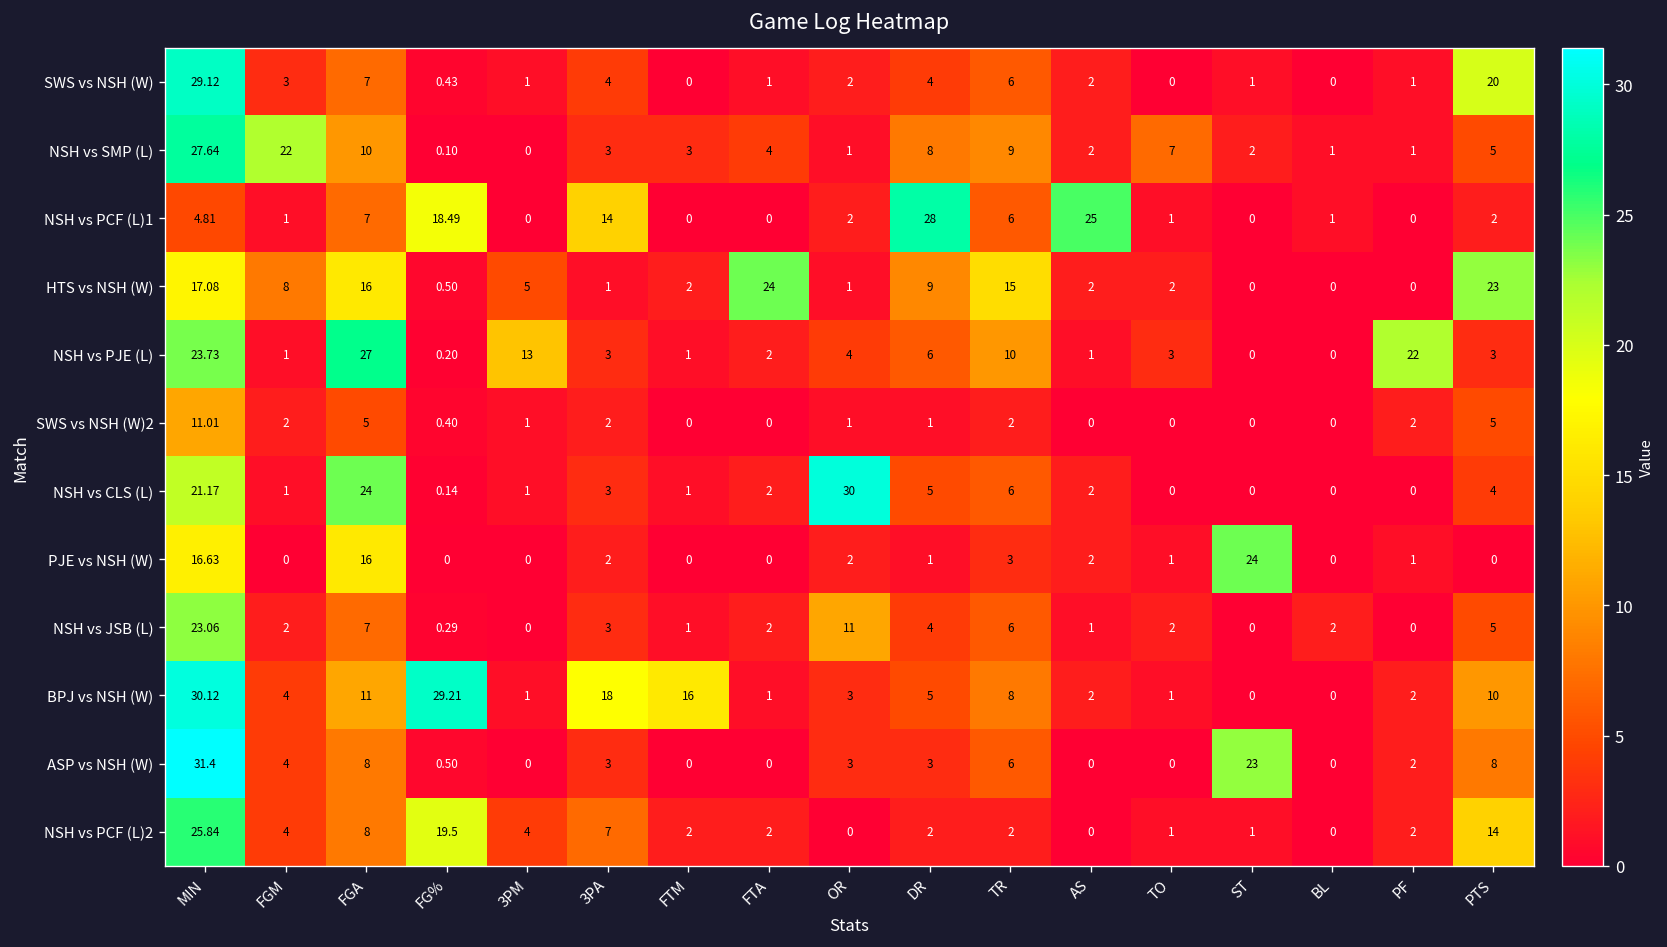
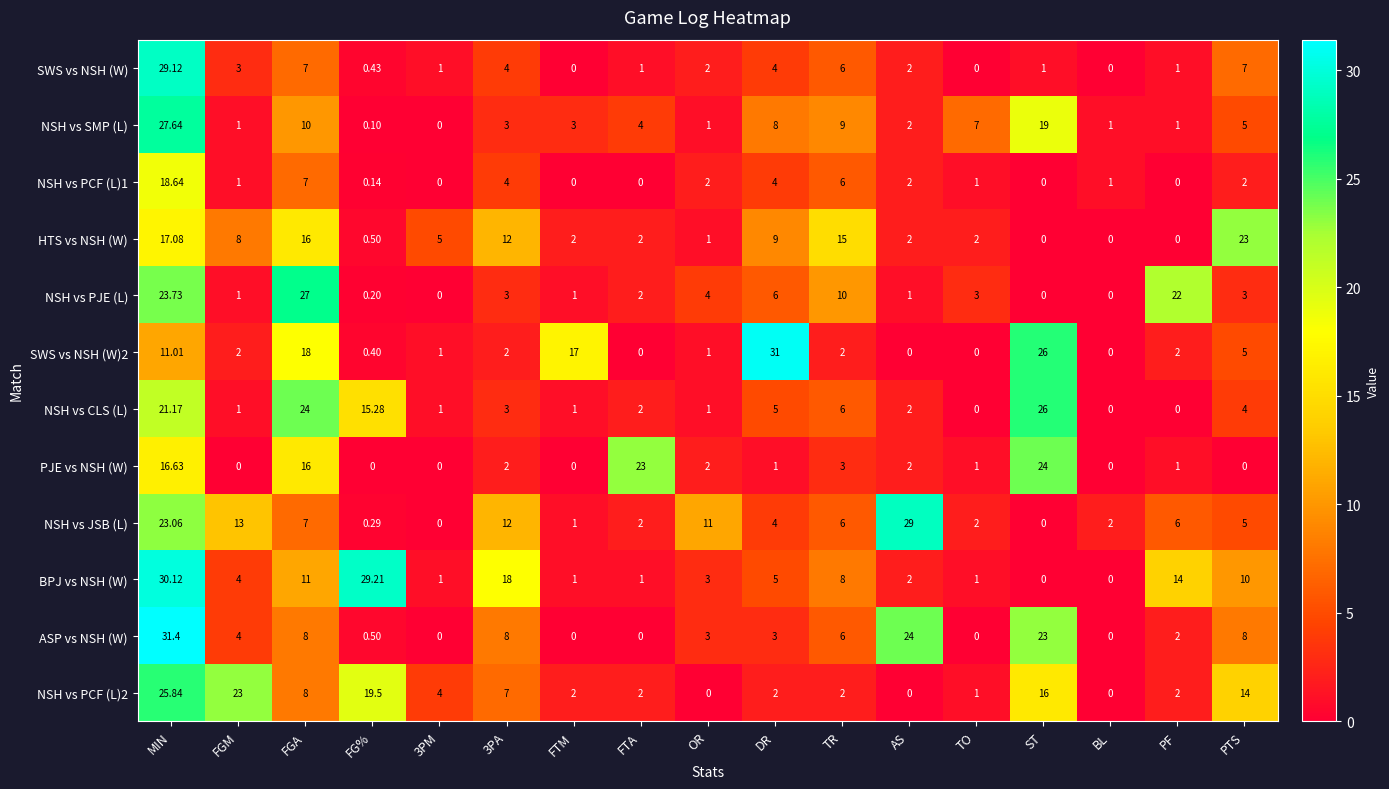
SWS vs NSH (W), PTS: 20 -> 7
NSH vs SMP (L), FGM: 22 -> 1
NSH vs SMP (L), ST: 2 -> 19
NSH vs PCF (L)1, MIN: 4.81 -> 18.64
NSH vs PCF (L)1, FG%: 18.49 -> 0.14
NSH vs PCF (L)1, 3PA: 14 -> 4
NSH vs PCF (L)1, DR: 28 -> 4
NSH vs PCF (L)1, AS: 25 -> 2
HTS vs NSH (W), 3PA: 1 -> 12
HTS vs NSH (W), FTA: 24 -> 2
NSH vs PJE (L), 3PM: 13 -> 0
SWS vs NSH (W)2, FGA: 5 -> 18
SWS vs NSH (W)2, FTM: 0 -> 17
SWS vs NSH (W)2, DR: 1 -> 31
SWS vs NSH (W)2, ST: 0 -> 26
NSH vs CLS (L), FG%: 0.14 -> 15.28
NSH vs CLS (L), OR: 30 -> 1
NSH vs CLS (L), ST: 0 -> 26
PJE vs NSH (W), FTA: 0 -> 23
NSH vs JSB (L), FGM: 2 -> 13
NSH vs JSB (L), 3PA: 3 -> 12
NSH vs JSB (L), AS: 1 -> 29
NSH vs JSB (L), PF: 0 -> 6
BPJ vs NSH (W), FTM: 16 -> 1
BPJ vs NSH (W), PF: 2 -> 14
ASP vs NSH (W), 3PA: 3 -> 8
ASP vs NSH (W), AS: 0 -> 24
NSH vs PCF (L)2, FGM: 4 -> 23
NSH vs PCF (L)2, ST: 1 -> 16
